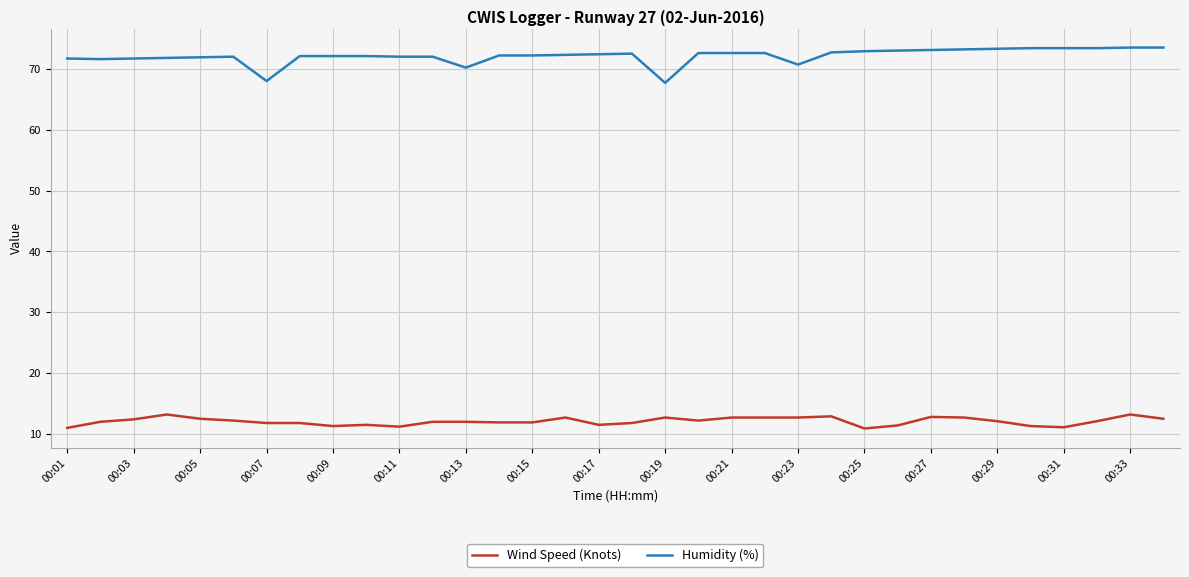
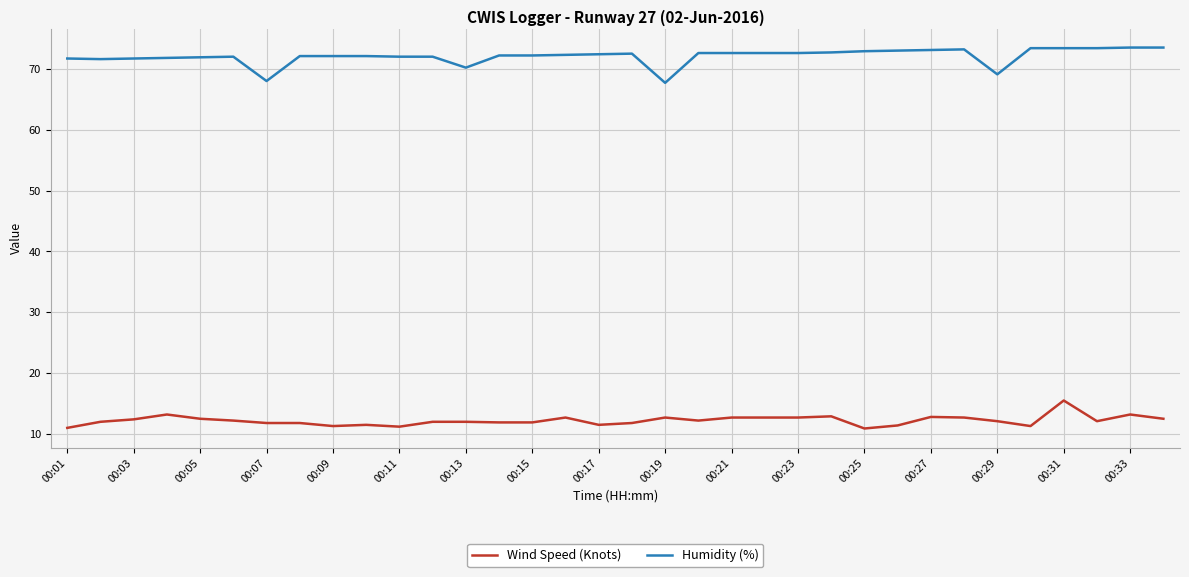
Humidity (%), 00:23: 71 -> 73
Humidity (%), 00:29: 73 -> 69
Wind Speed (Knots), 00:31: 11 -> 16
